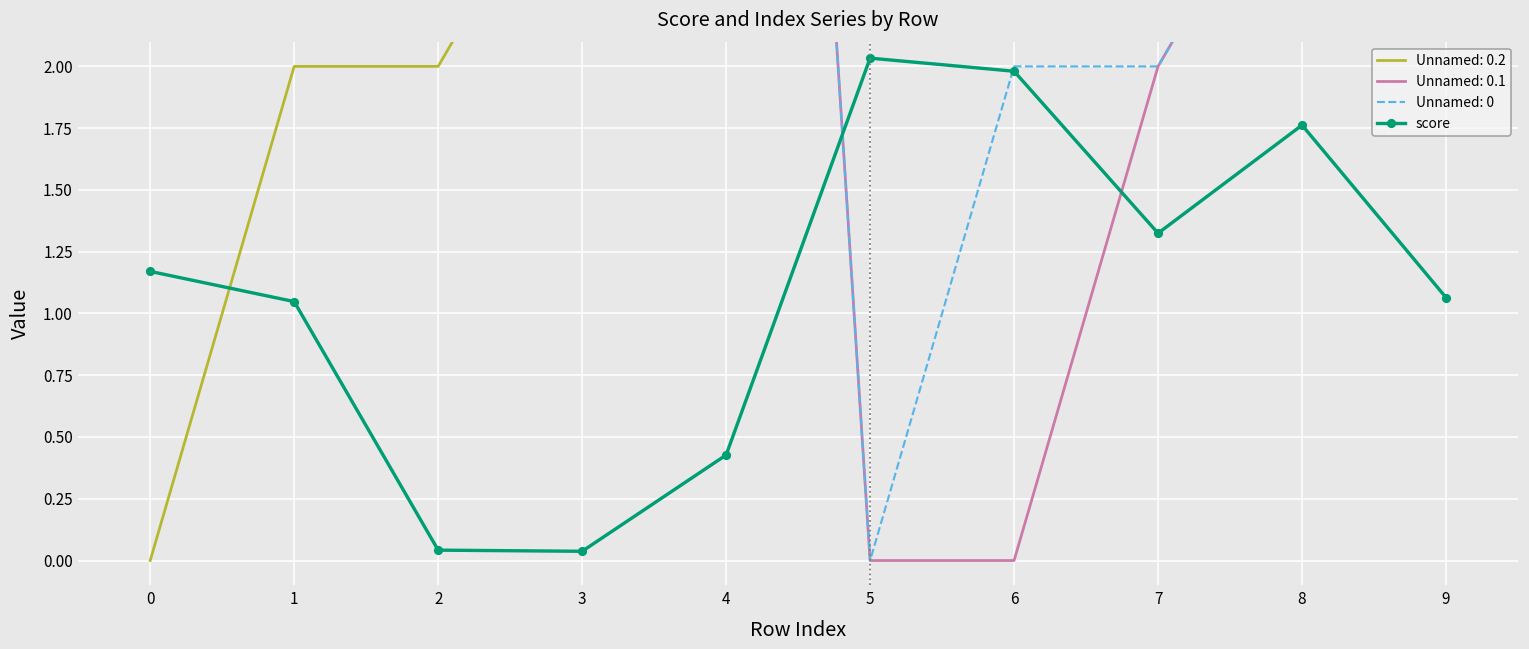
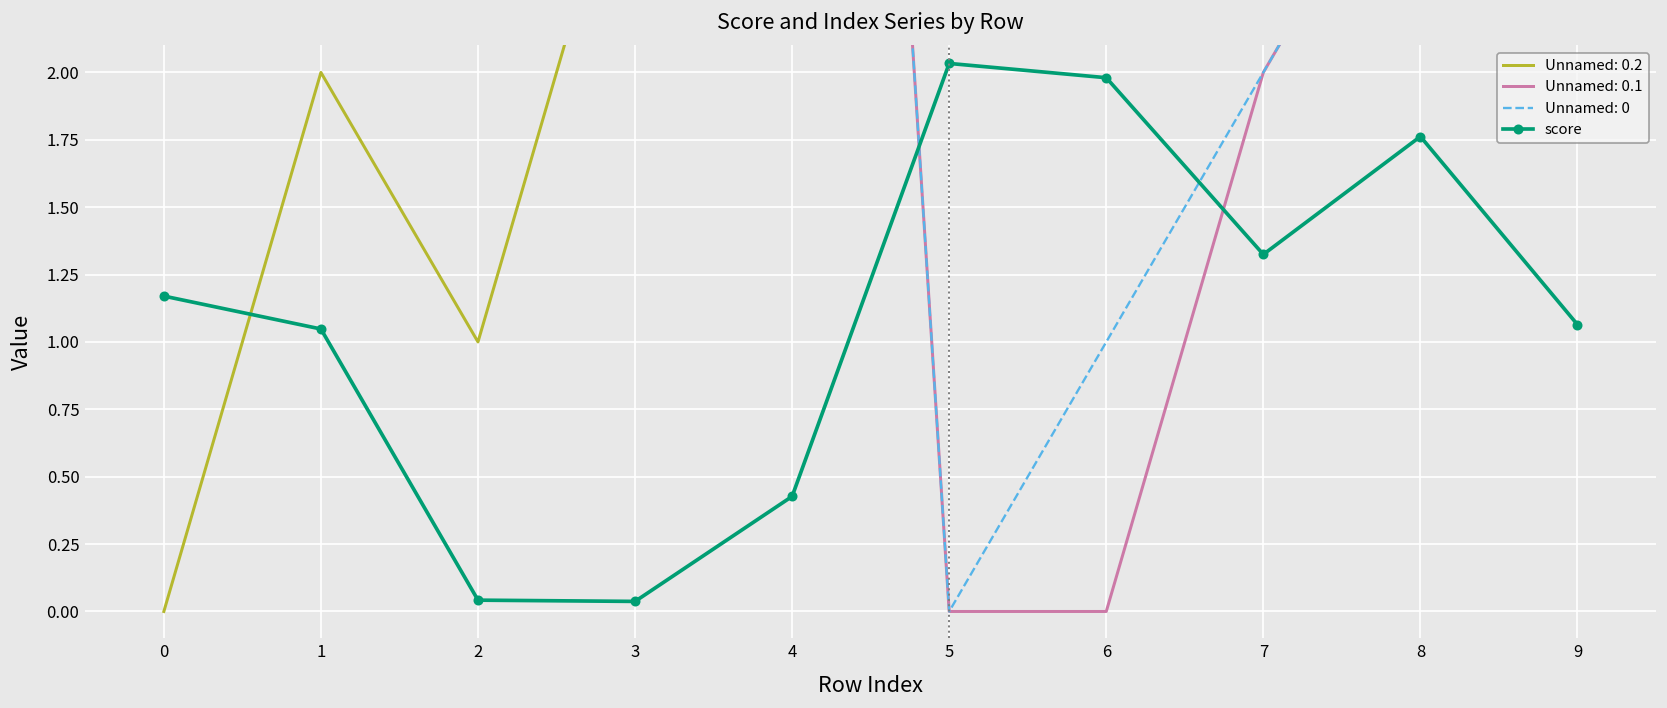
Unnamed: 0.2, 2: 2 -> 1
Unnamed: 0, 6: 2 -> 1
